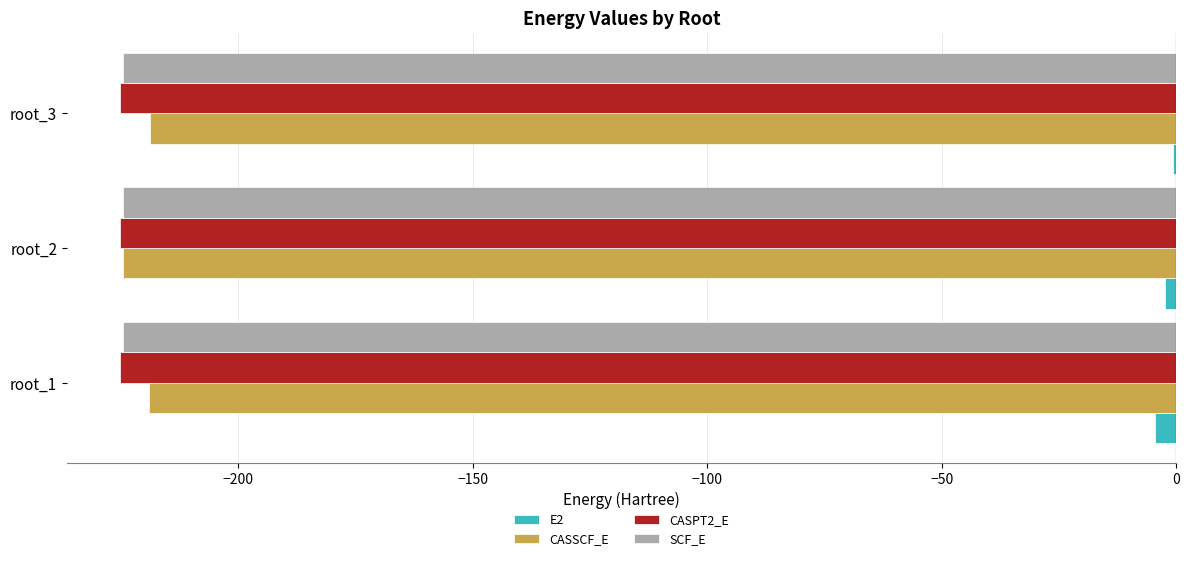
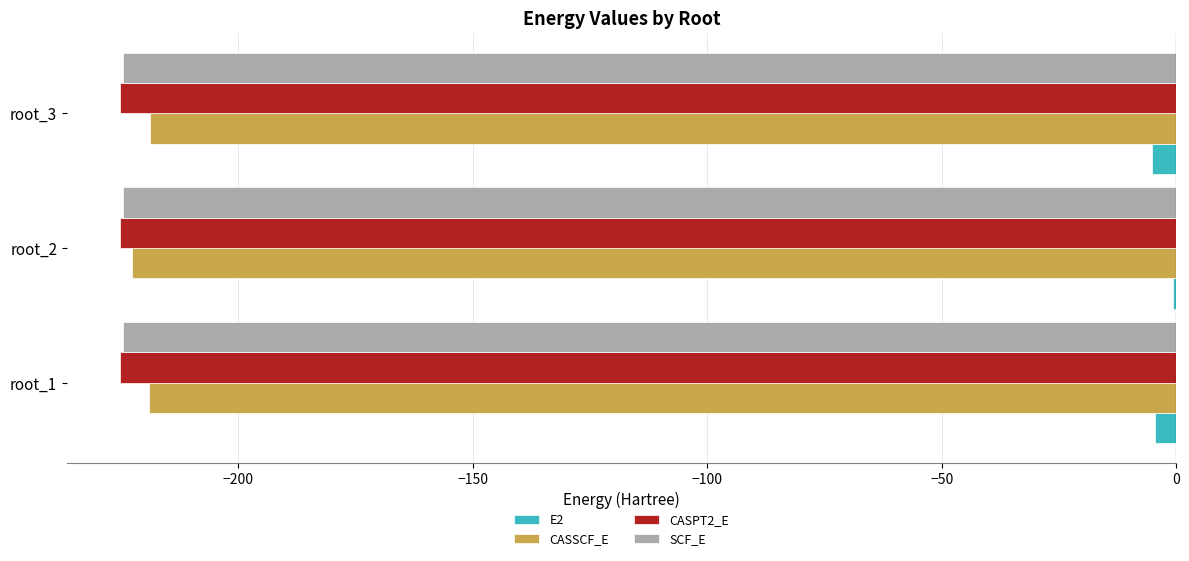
E2, root_3: -1 -> -5
CASSCF_E, root_2: -225 -> -223
E2, root_2: -2 -> -1
